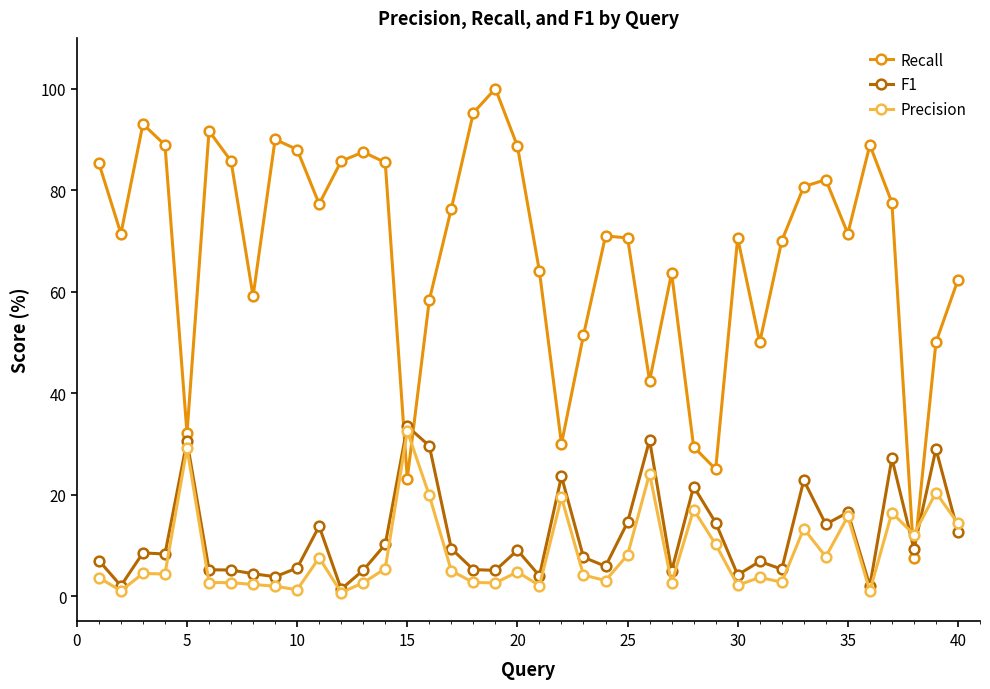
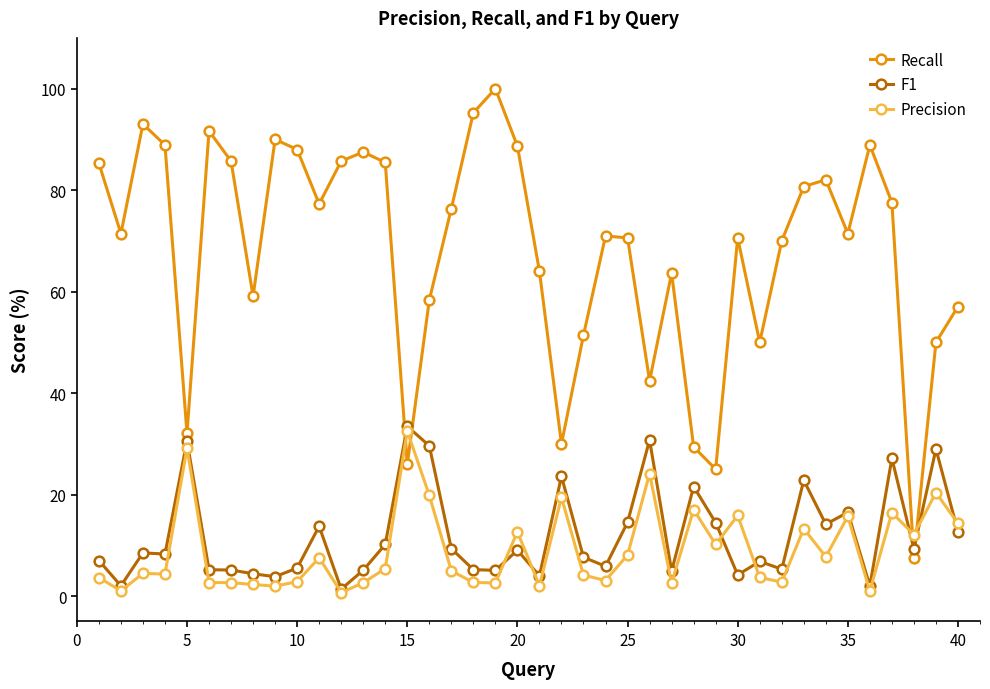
Precision, 10: 1 -> 3
Recall, 15: 23 -> 26
Precision, 20: 5 -> 13
Precision, 30: 2 -> 16
Recall, 40: 62 -> 57
